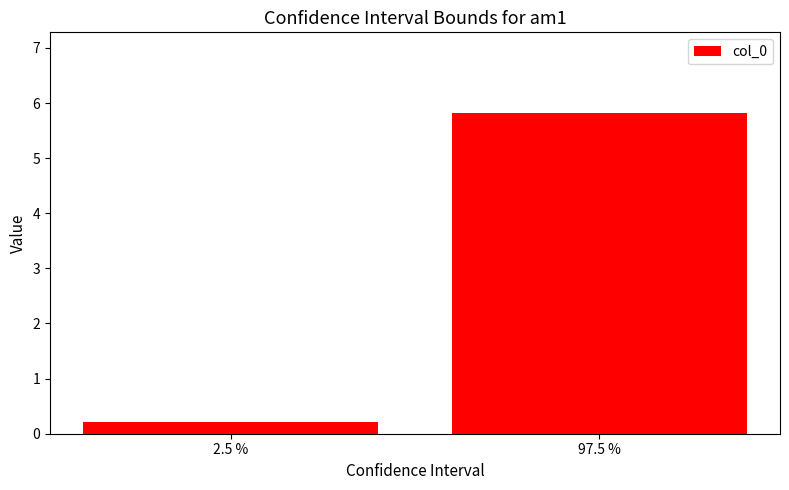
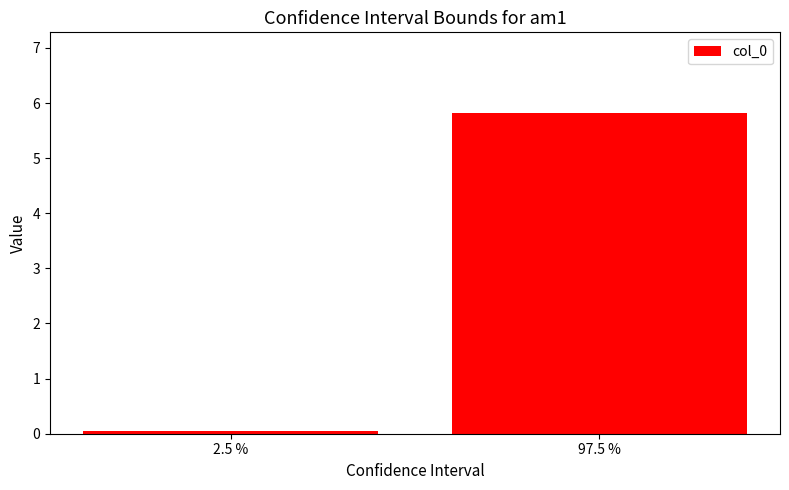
2.5 %: 0.2 -> 0.0
